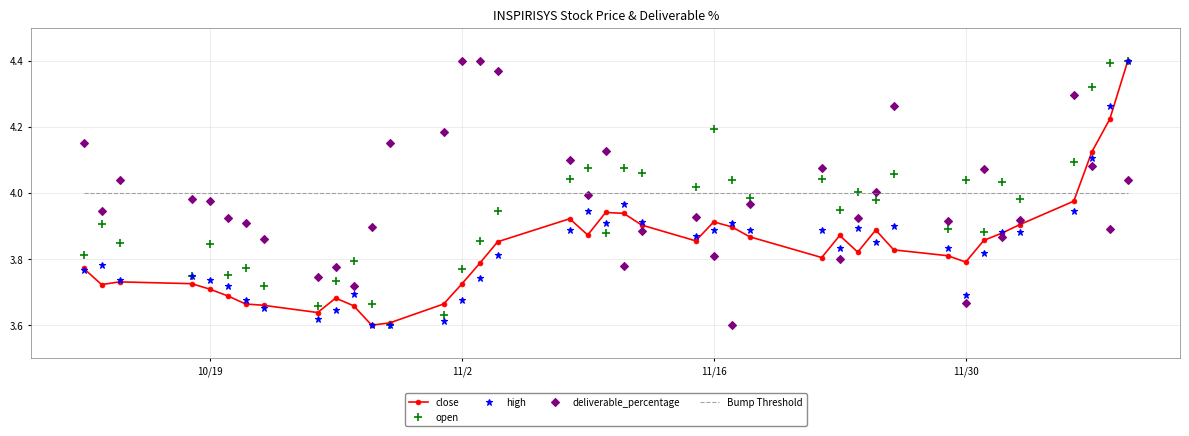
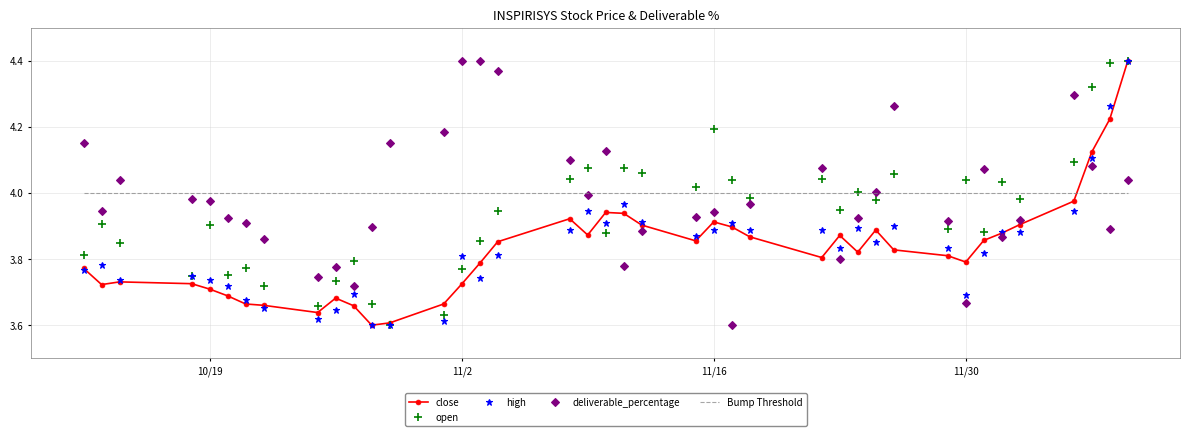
open, 10/19: 3.85 -> 3.90
high, 11/2: 3.68 -> 3.81
deliverable_percentage, 11/16: 3.81 -> 3.94
